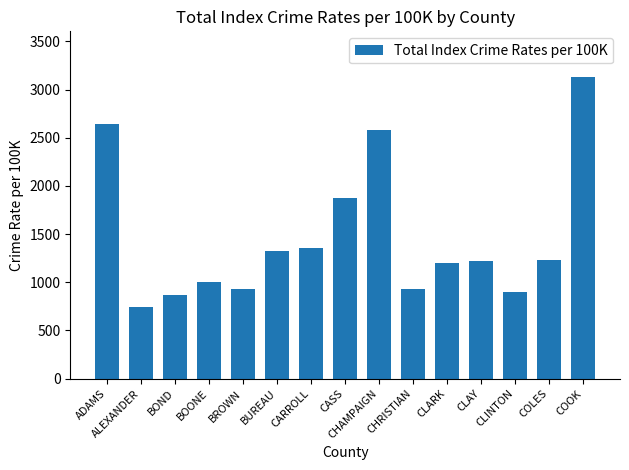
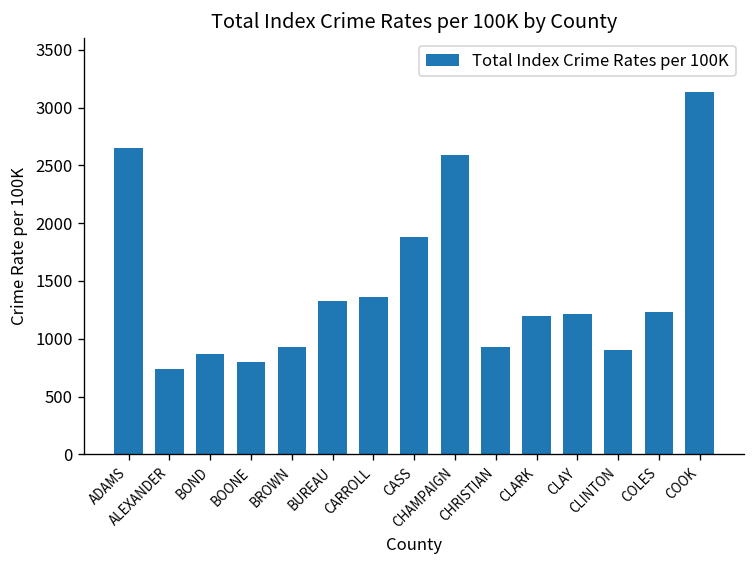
BOONE: 1000 -> 800
